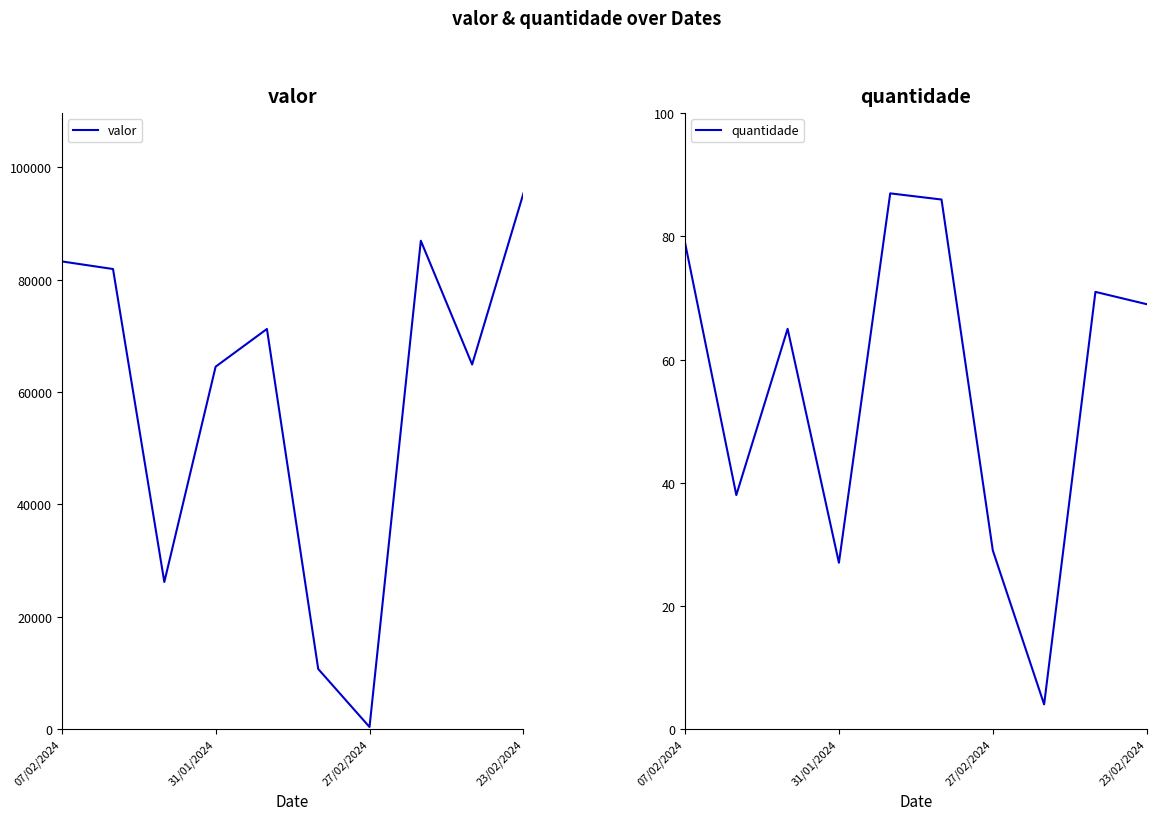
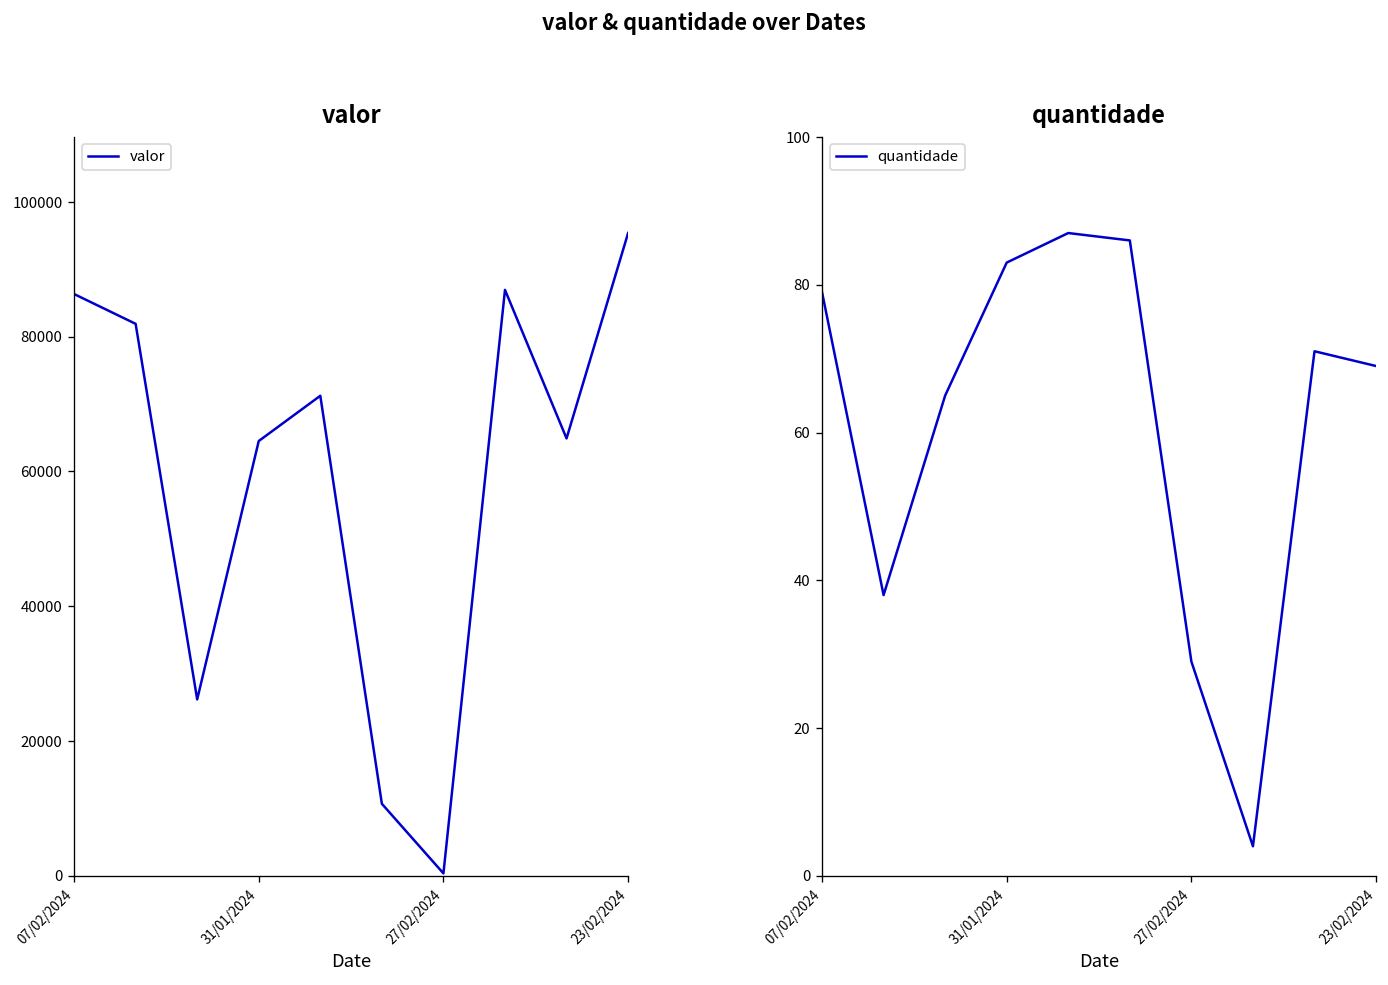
valor, 07/02/2024: 83000 -> 86000
quantidade, 31/01/2024: 27 -> 83
